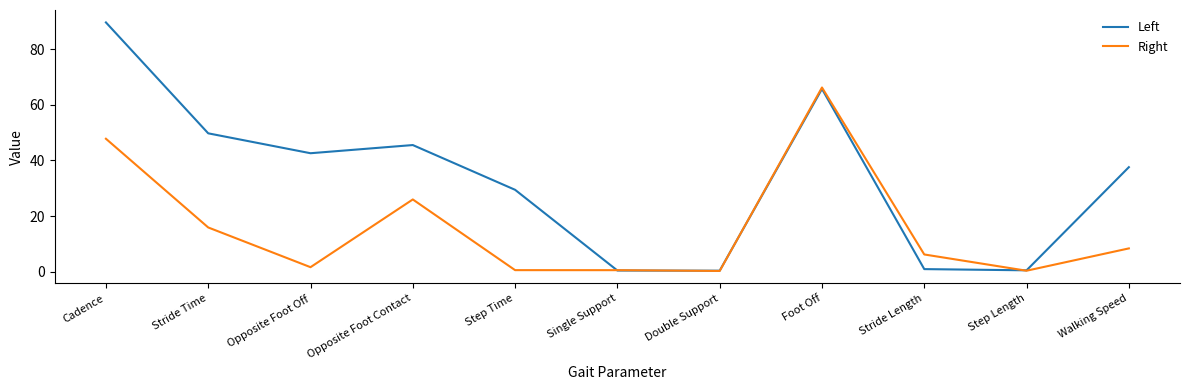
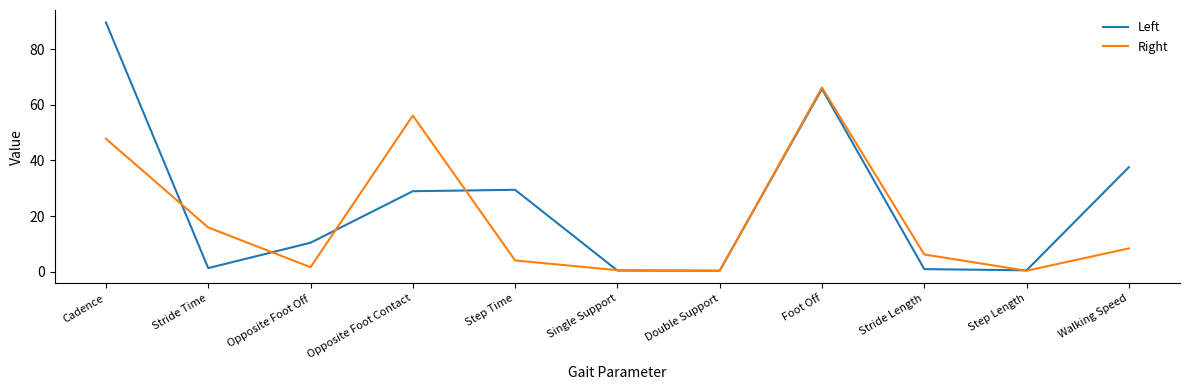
Left, Stride Time: 50 -> 1
Left, Opposite Foot Off: 43 -> 10
Left, Opposite Foot Contact: 46 -> 29
Right, Opposite Foot Contact: 26 -> 56
Right, Step Time: 1 -> 4
